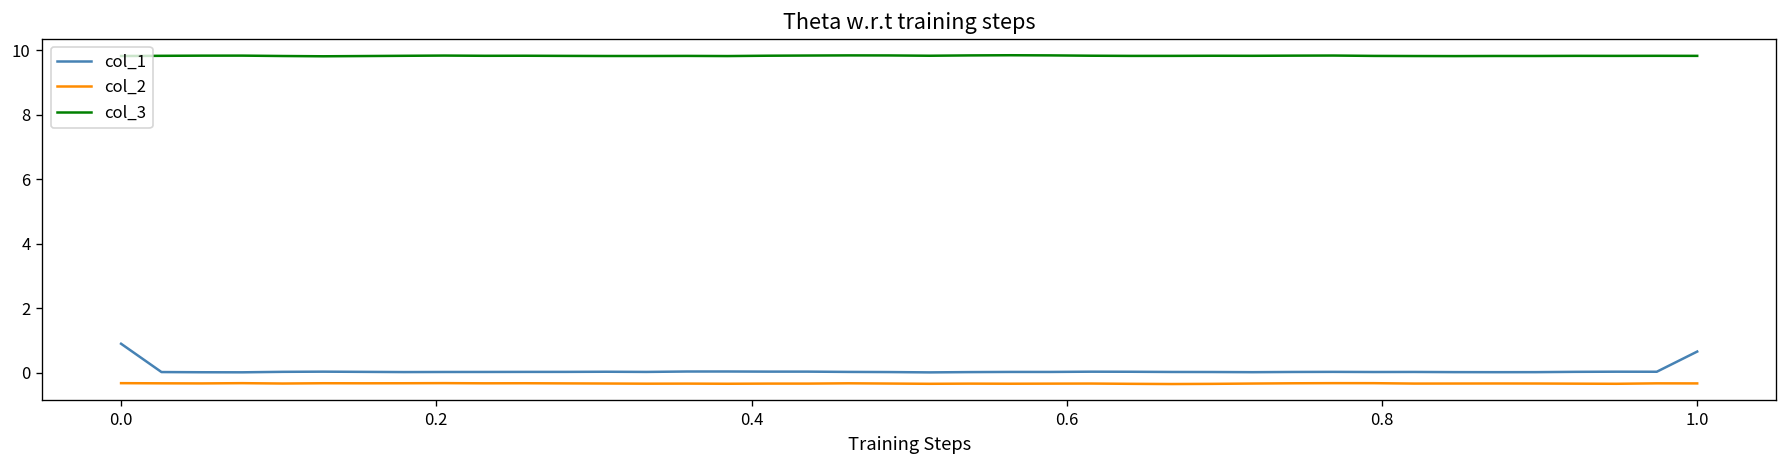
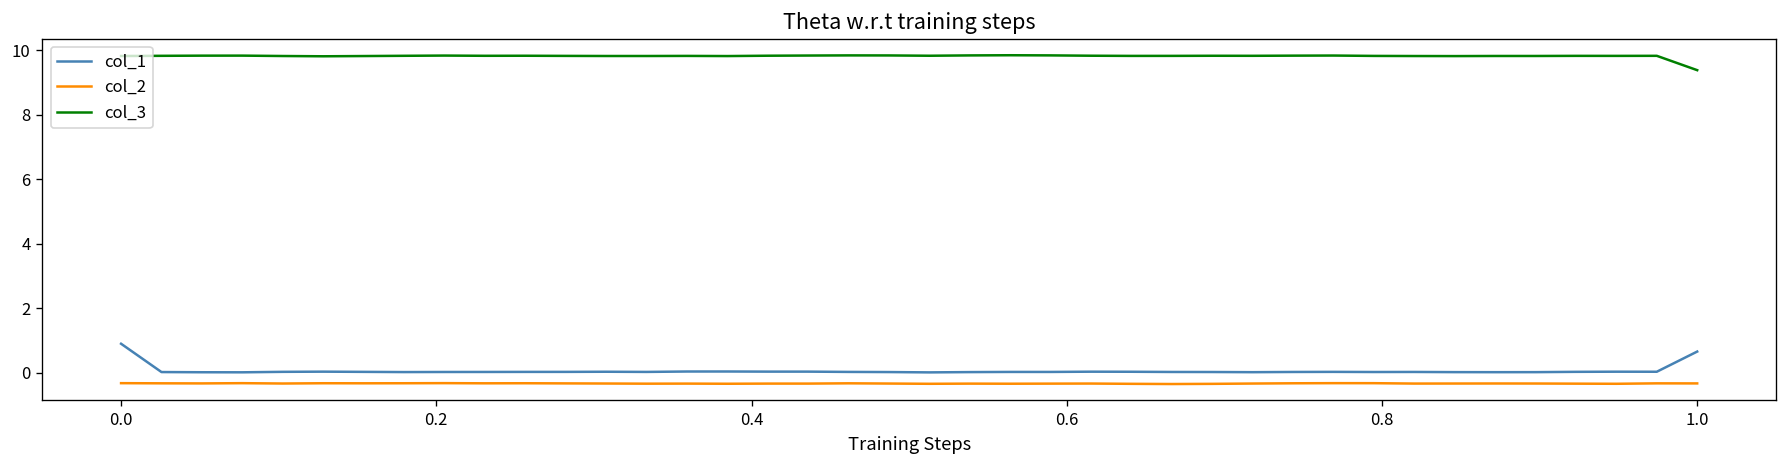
col_3, 1.0: 9.8 -> 9.4
